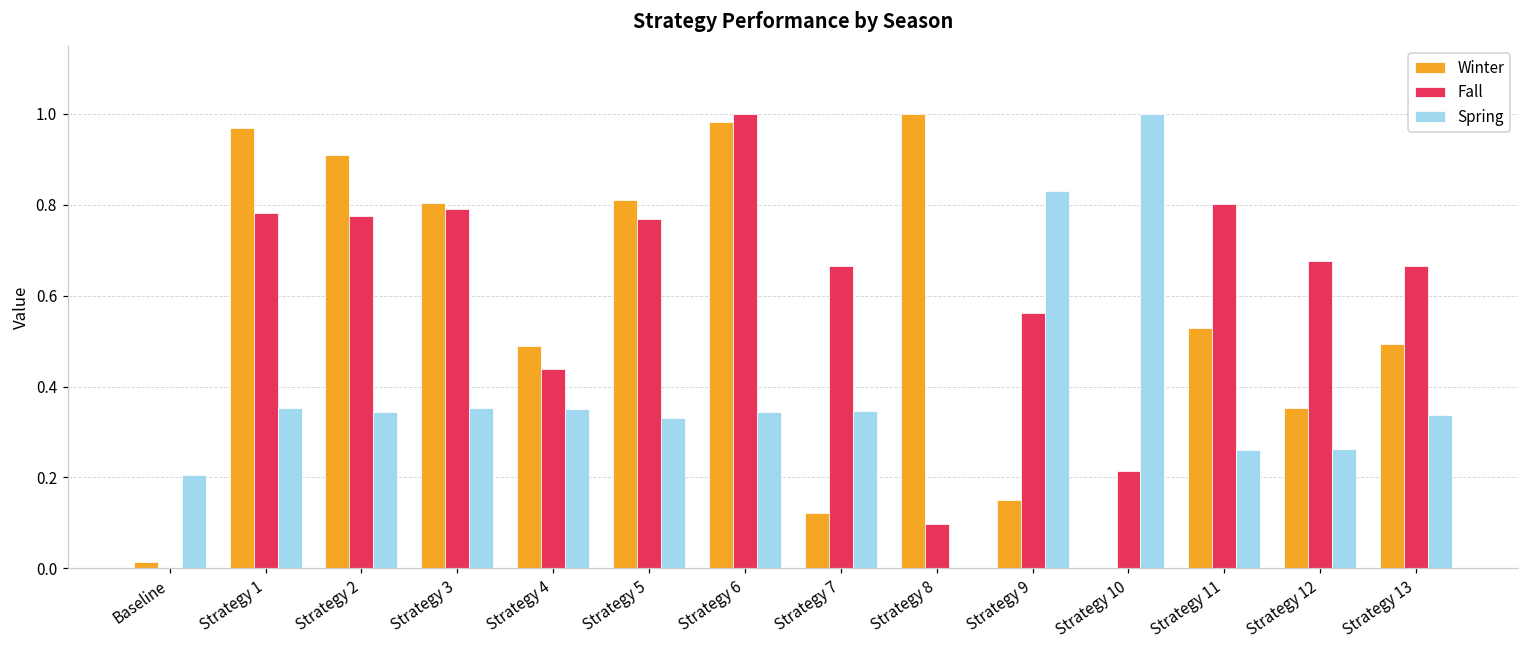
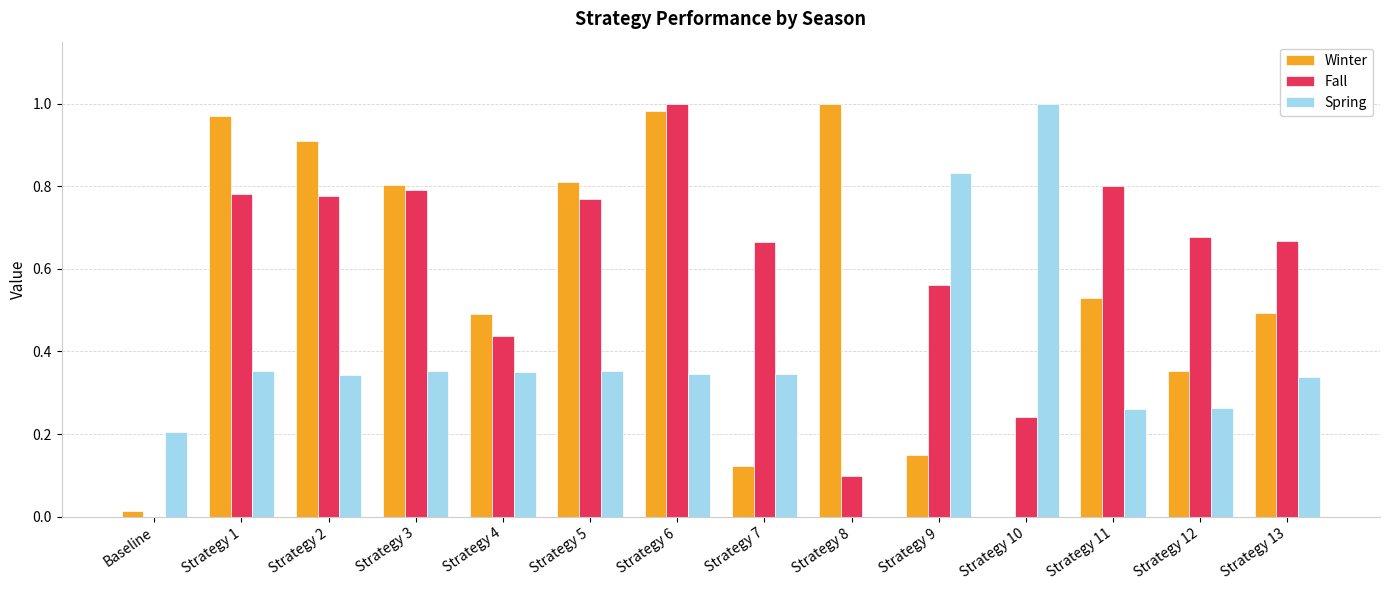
Spring, Strategy 5: 0.33 -> 0.35
Fall, Strategy 10: 0.21 -> 0.24
